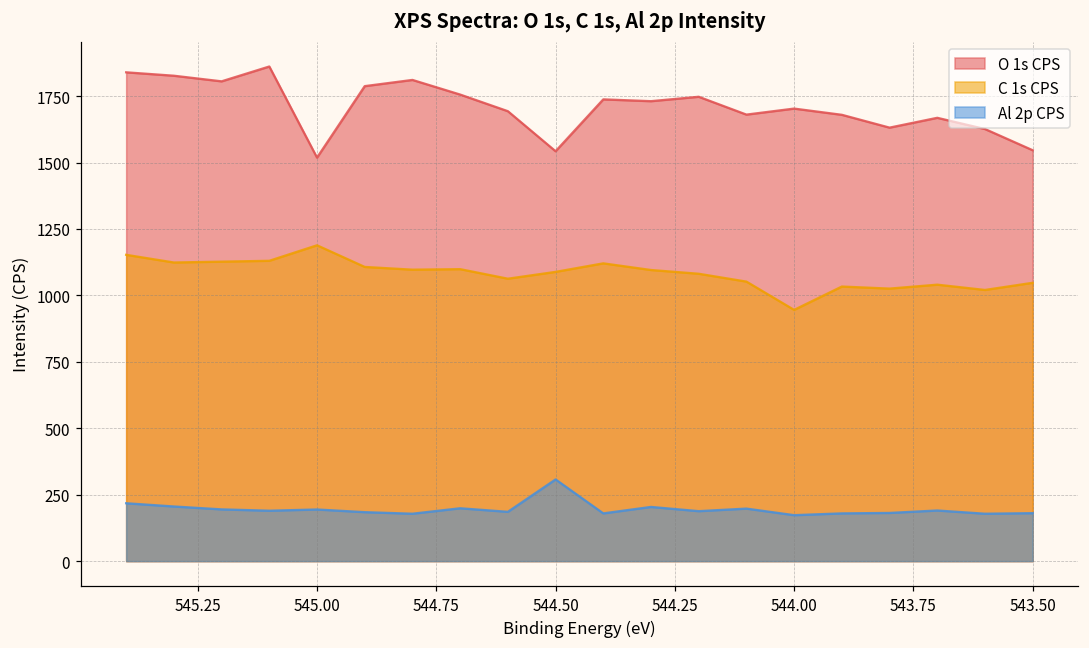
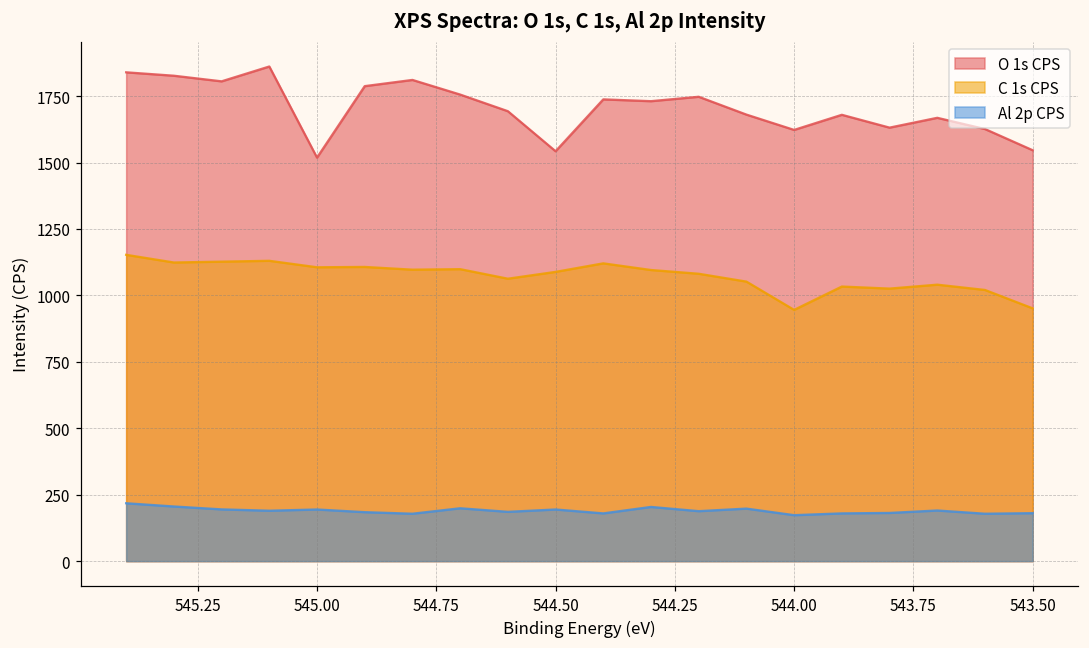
C 1s CPS, 545.00: 1190 -> 1110
Al 2p CPS, 544.50: 310 -> 190
O 1s CPS, 544.00: 1700 -> 1620
C 1s CPS, 543.50: 1050 -> 950
